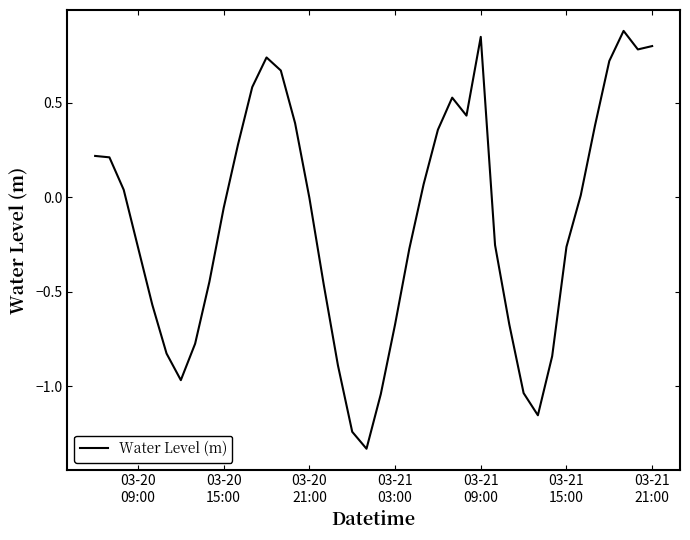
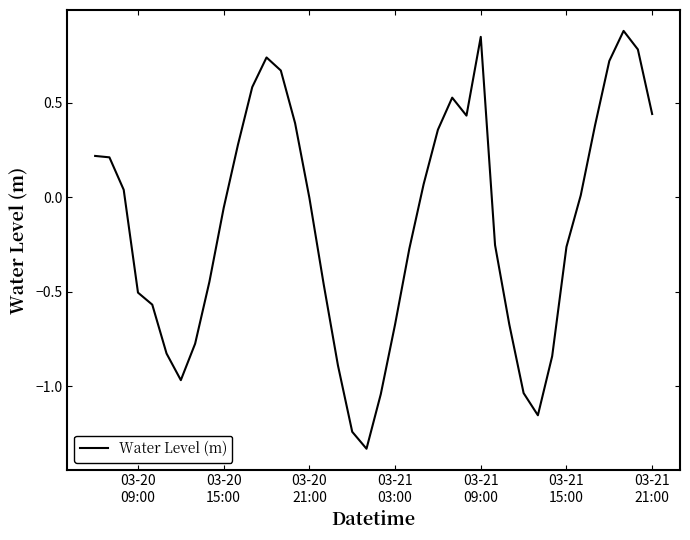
03-20 09:00: -0.26 -> -0.50
03-21 21:00: 0.80 -> 0.44
